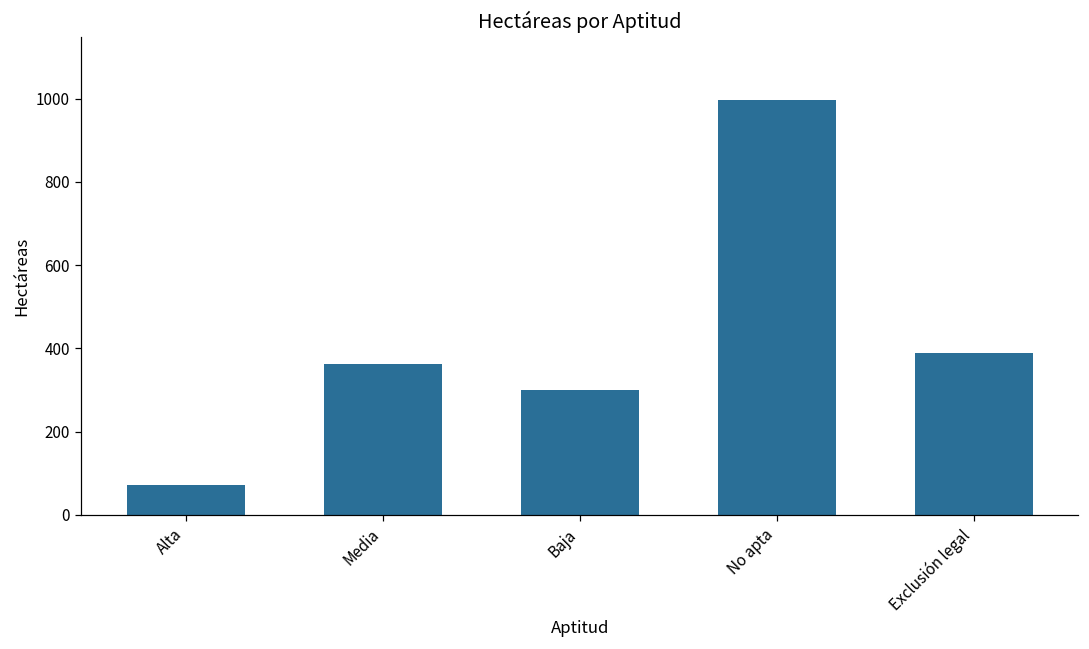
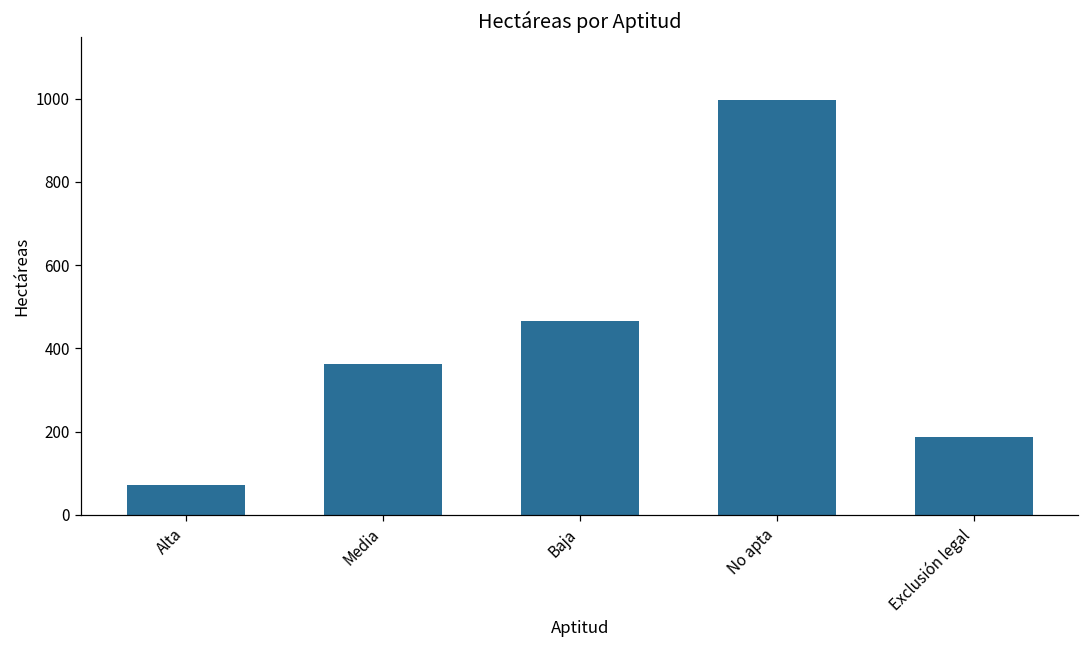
Baja: 300 -> 470
Exclusión legal: 390 -> 190
